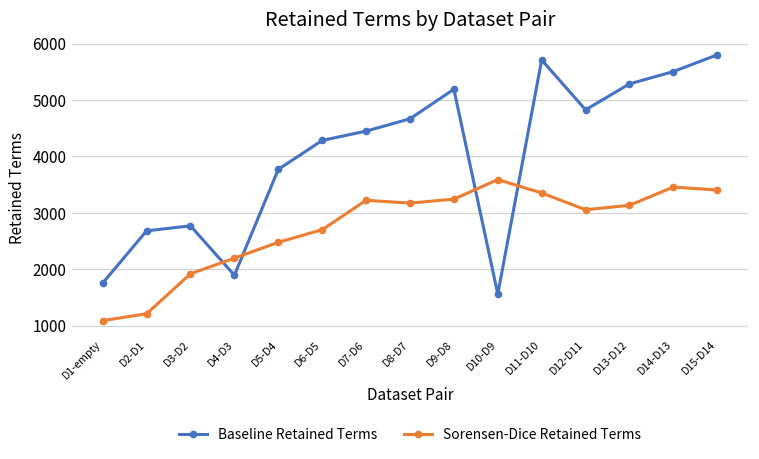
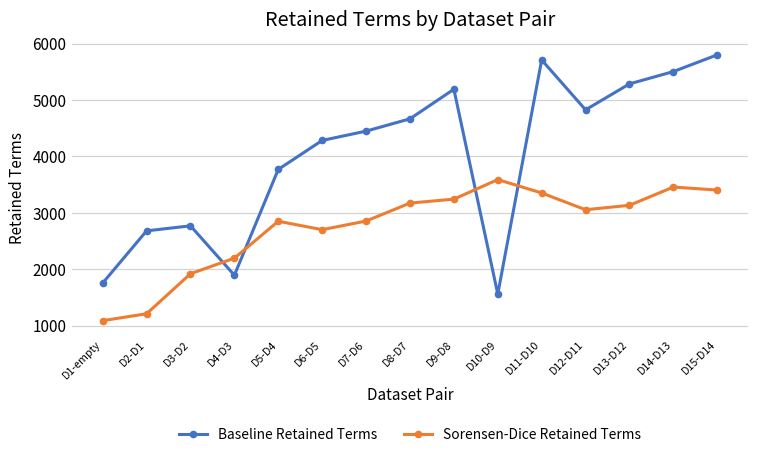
Sorensen-Dice Retained Terms, D5-D4: 2500 -> 2900
Sorensen-Dice Retained Terms, D7-D6: 3200 -> 2900
